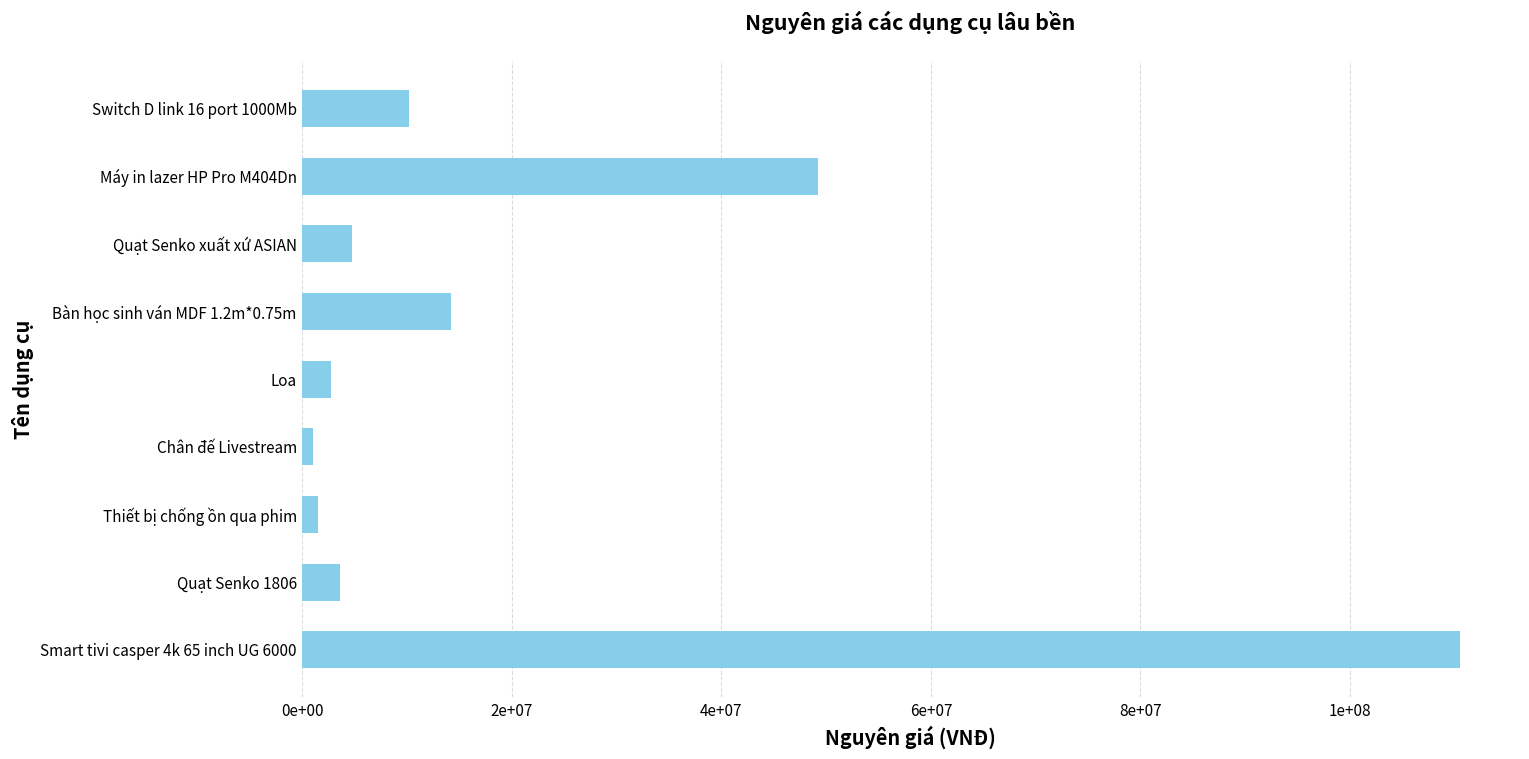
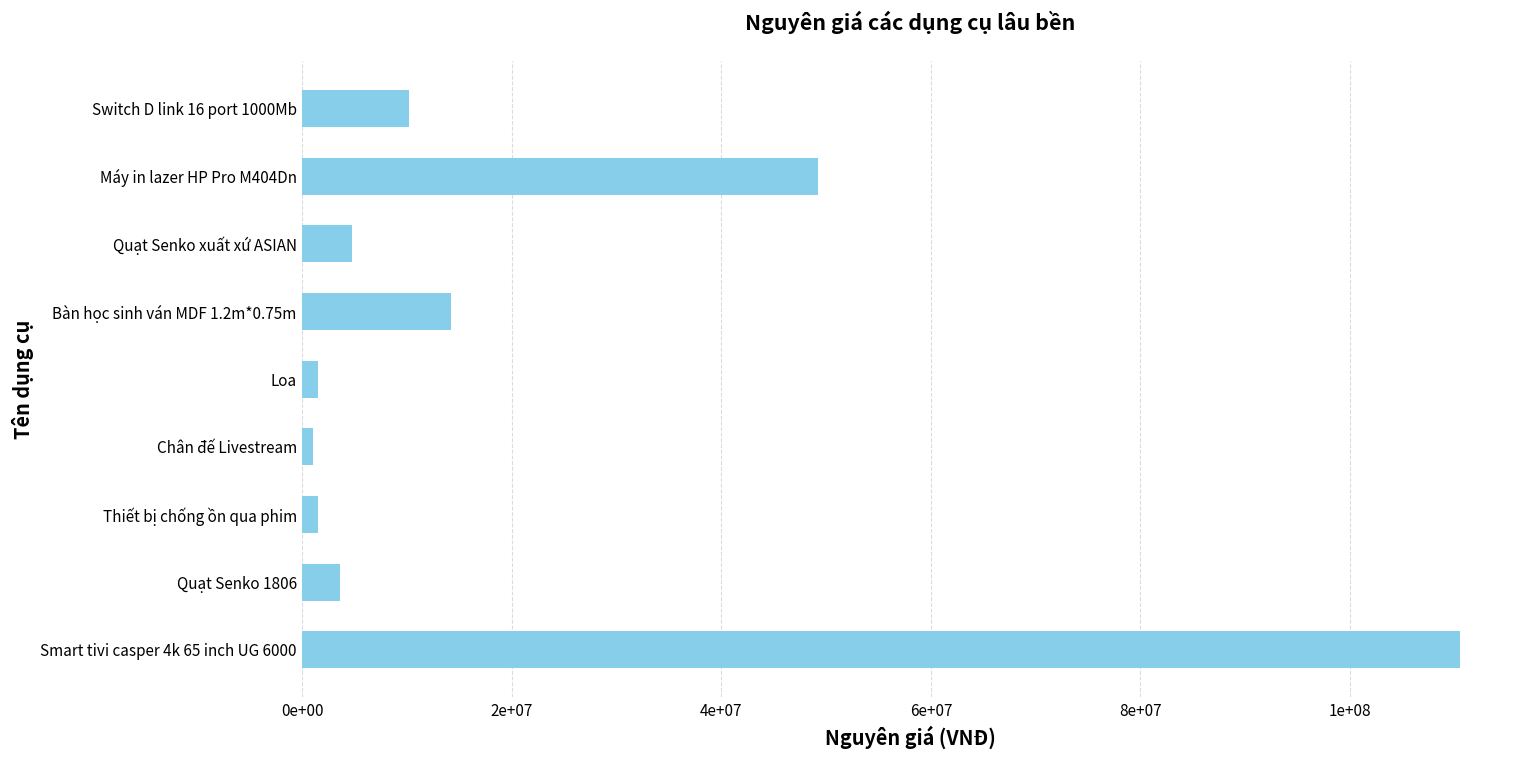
Loa: 3000000 -> 2000000
